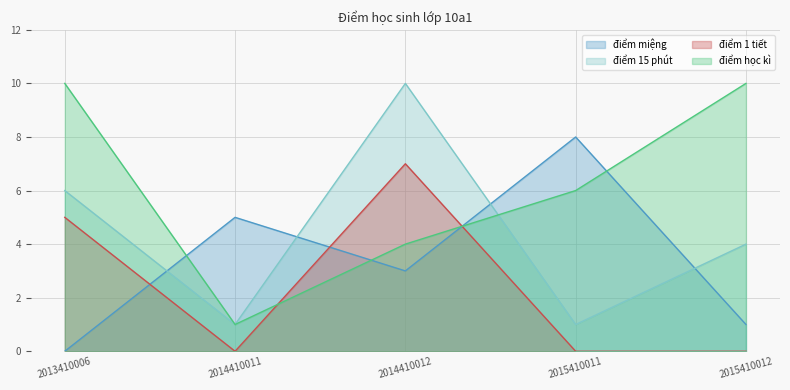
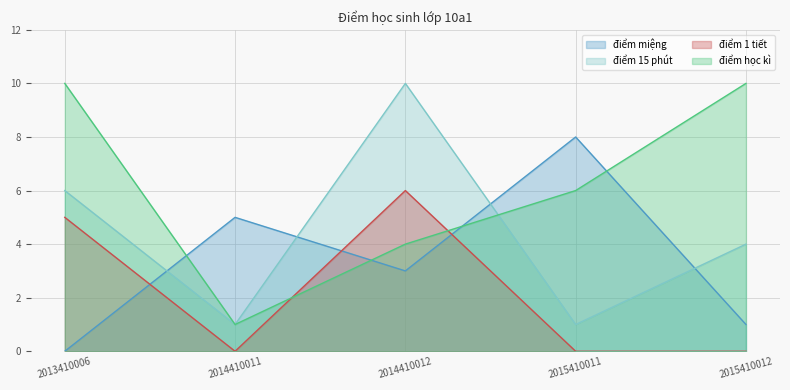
điểm 1 tiết, 2014410012: 7 -> 6
